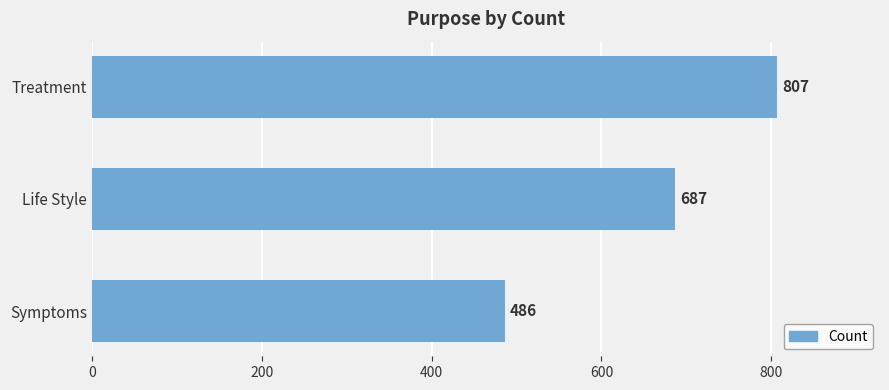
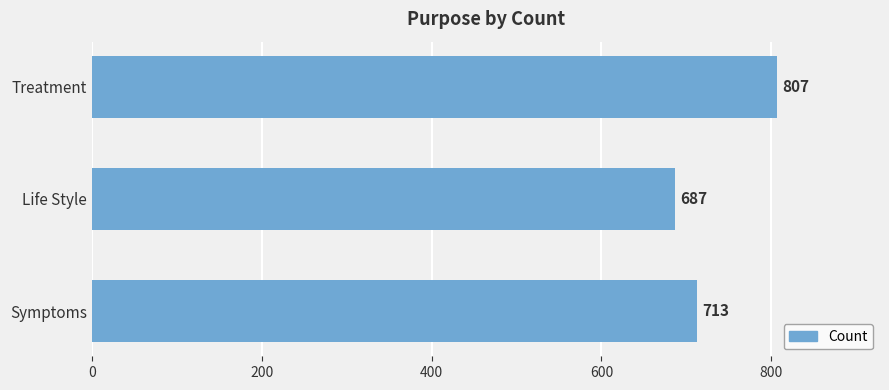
Symptoms: 486 -> 713
